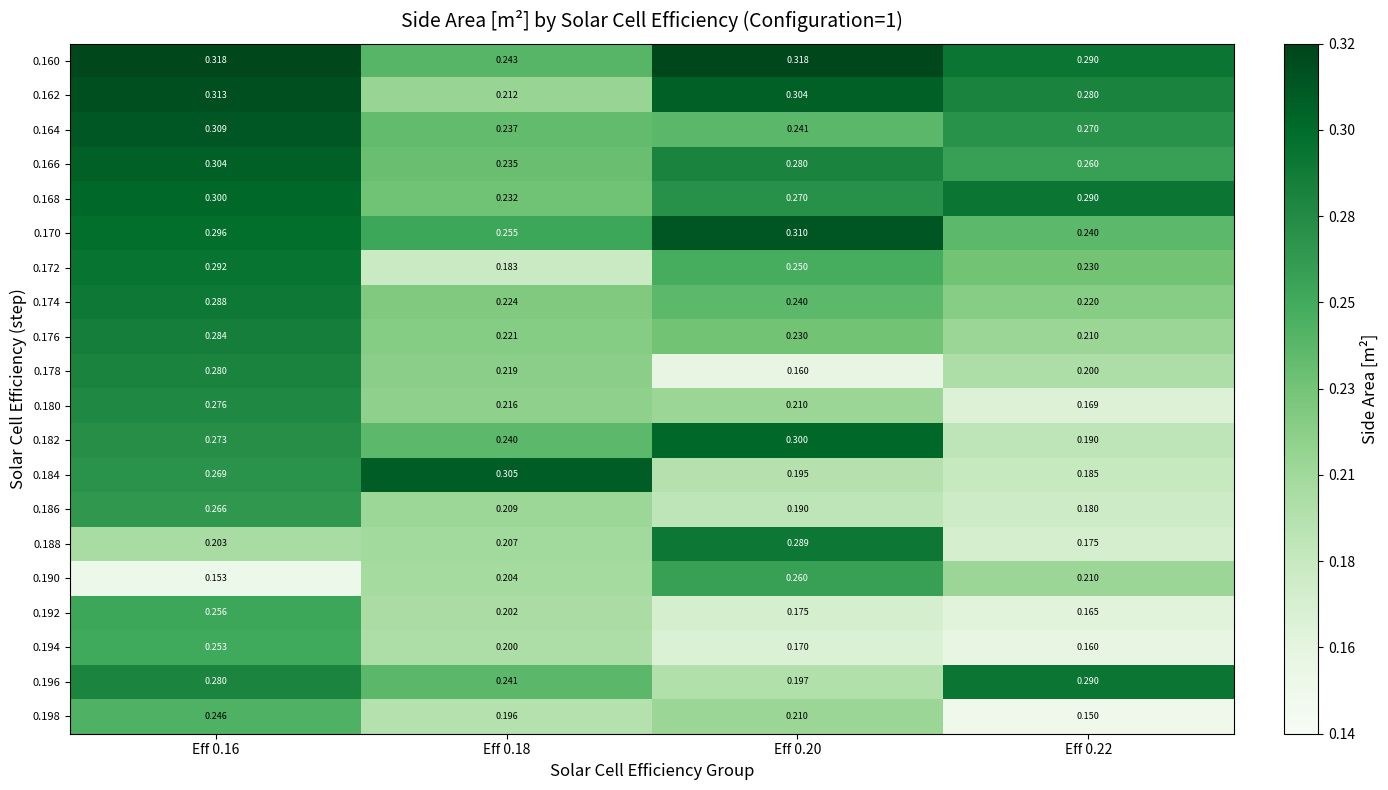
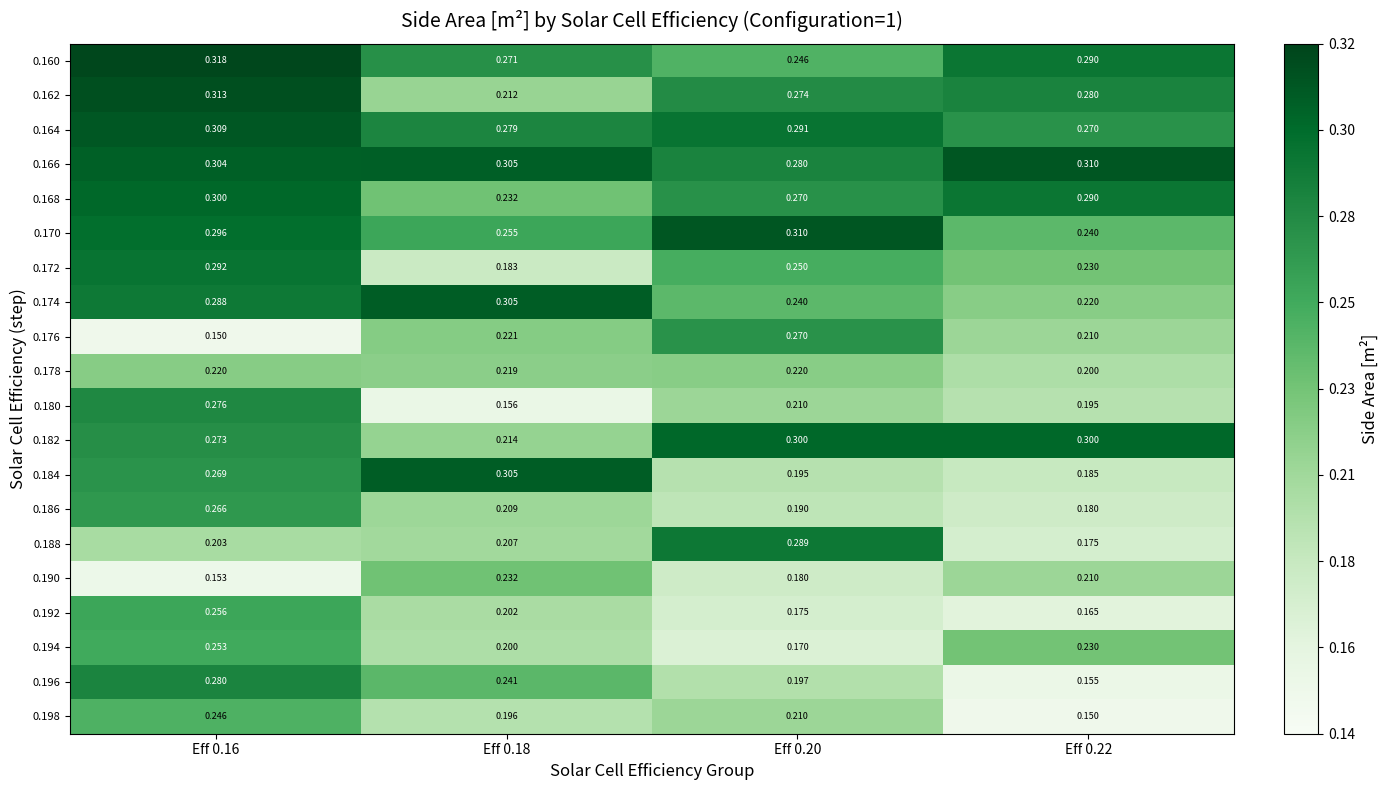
0.160, Eff 0.18: 0.243 -> 0.271
0.160, Eff 0.20: 0.318 -> 0.246
0.162, Eff 0.20: 0.304 -> 0.274
0.164, Eff 0.18: 0.237 -> 0.279
0.164, Eff 0.20: 0.241 -> 0.291
0.166, Eff 0.18: 0.235 -> 0.305
0.166, Eff 0.22: 0.260 -> 0.310
0.174, Eff 0.18: 0.224 -> 0.305
0.176, Eff 0.16: 0.284 -> 0.150
0.176, Eff 0.20: 0.230 -> 0.270
0.178, Eff 0.16: 0.280 -> 0.220
0.178, Eff 0.20: 0.160 -> 0.220
0.180, Eff 0.18: 0.216 -> 0.156
0.180, Eff 0.22: 0.169 -> 0.195
0.182, Eff 0.18: 0.240 -> 0.214
0.182, Eff 0.22: 0.190 -> 0.300
0.190, Eff 0.18: 0.204 -> 0.232
0.190, Eff 0.20: 0.260 -> 0.180
0.194, Eff 0.22: 0.160 -> 0.230
0.196, Eff 0.22: 0.290 -> 0.155
